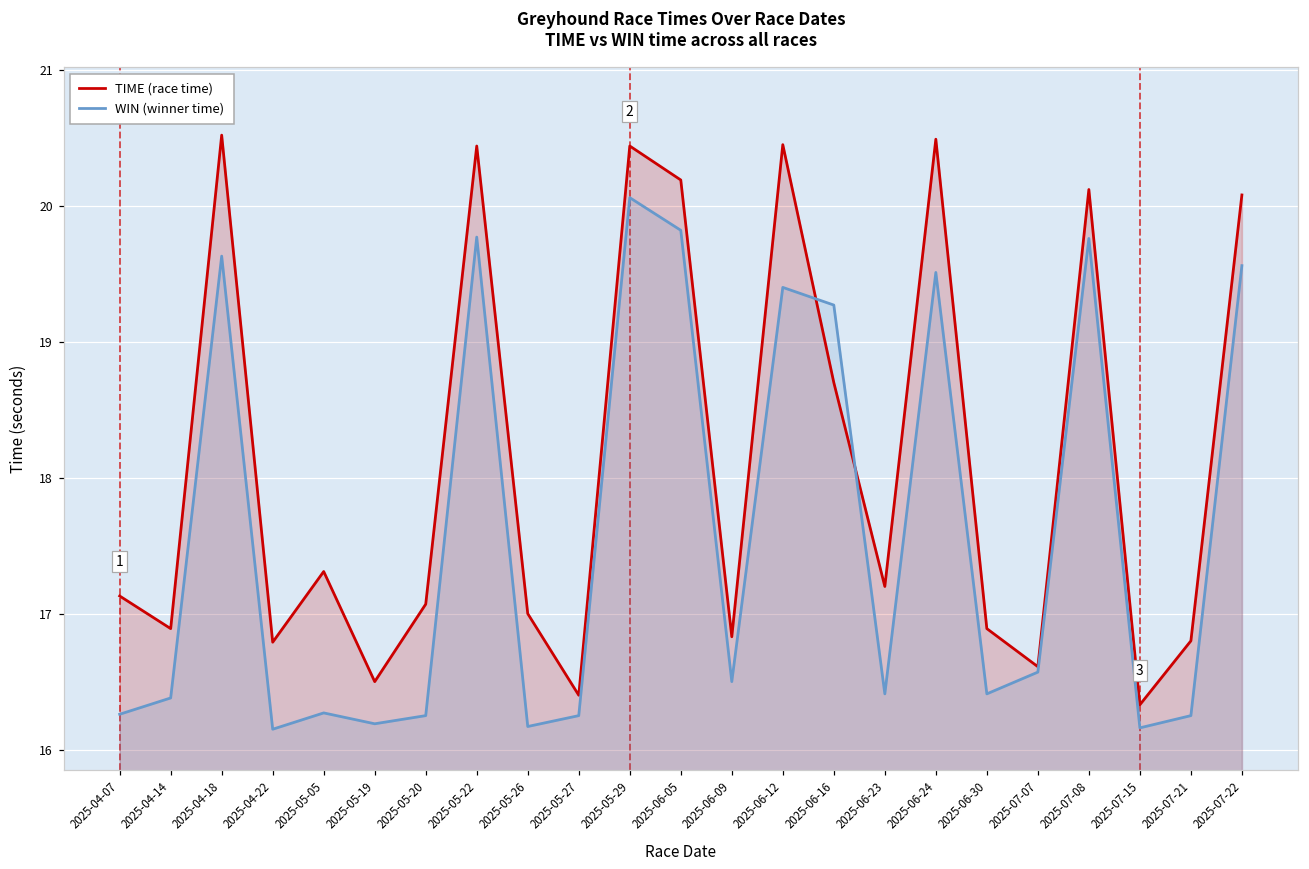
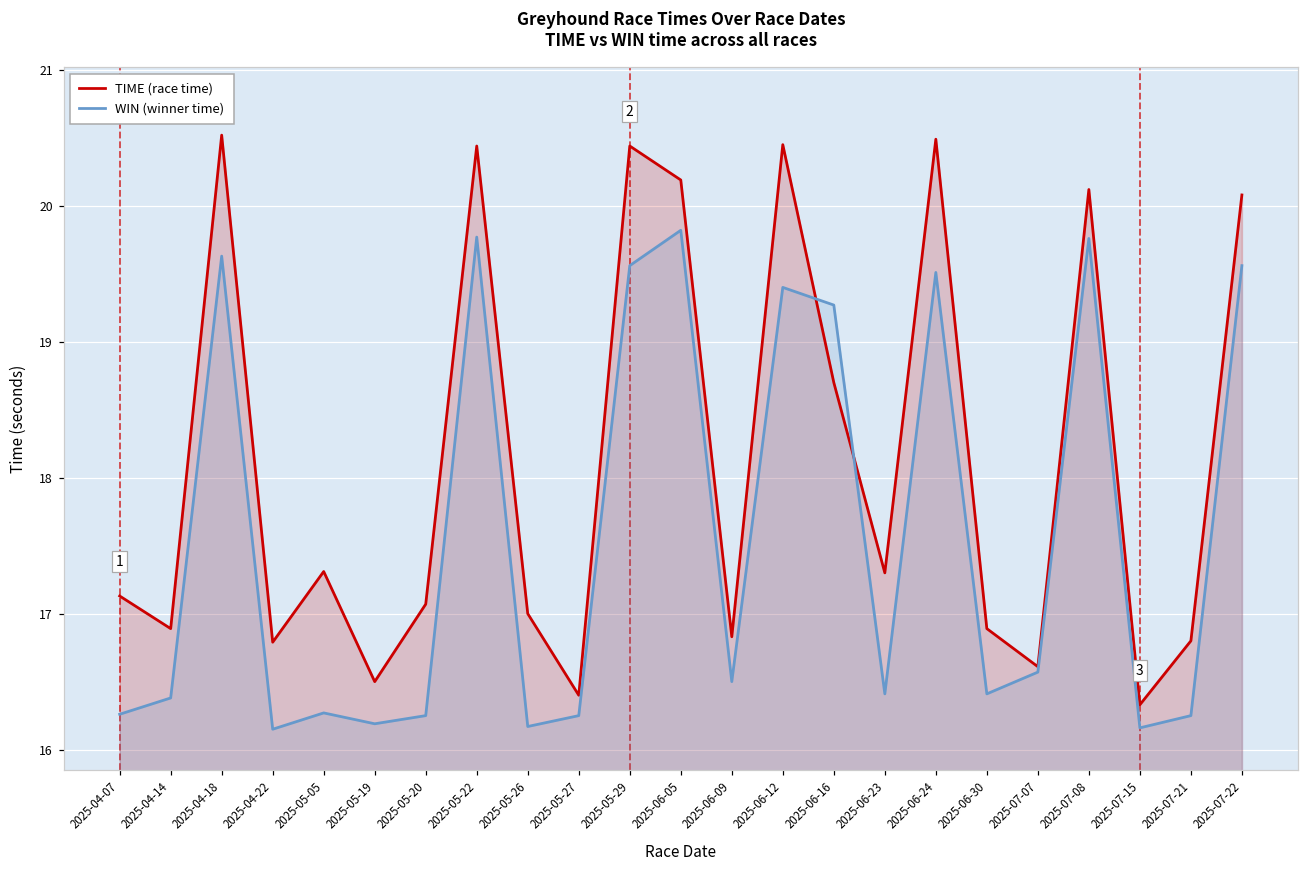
WIN (winner time), 2025-05-29: 20.06 -> 19.56
TIME (race time), 2025-06-23: 17.2 -> 17.3
